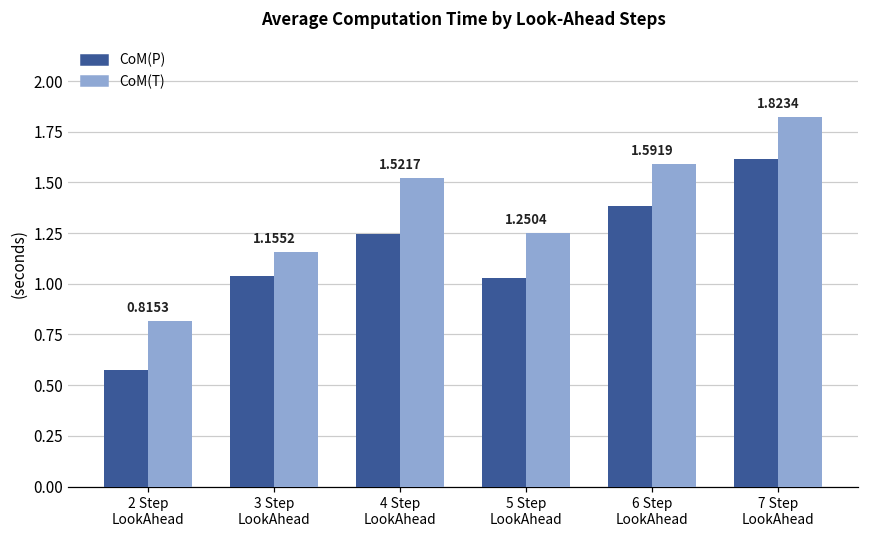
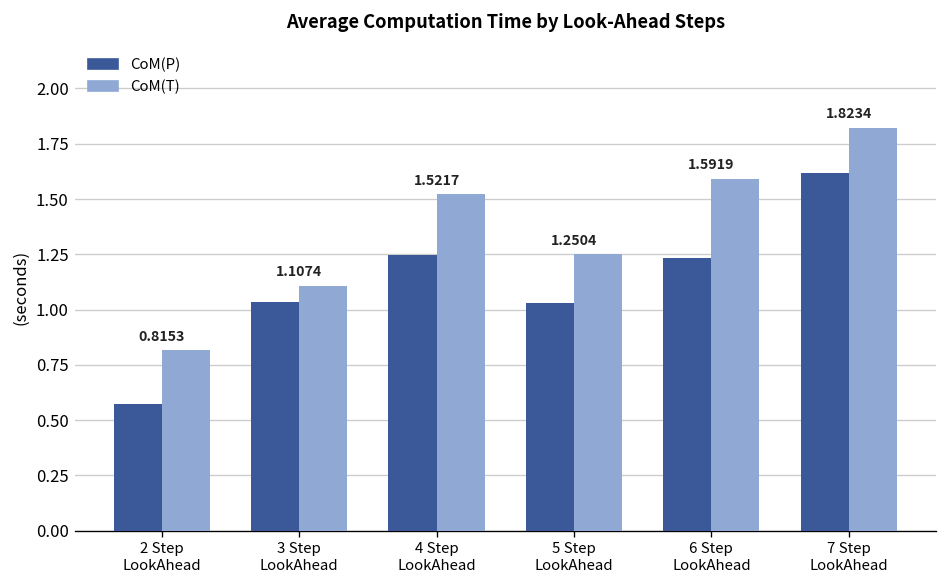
CoM(T), 3 Step LookAhead: 1.1552 -> 1.1074
CoM(P), 6 Step LookAhead: 1.39 -> 1.23
